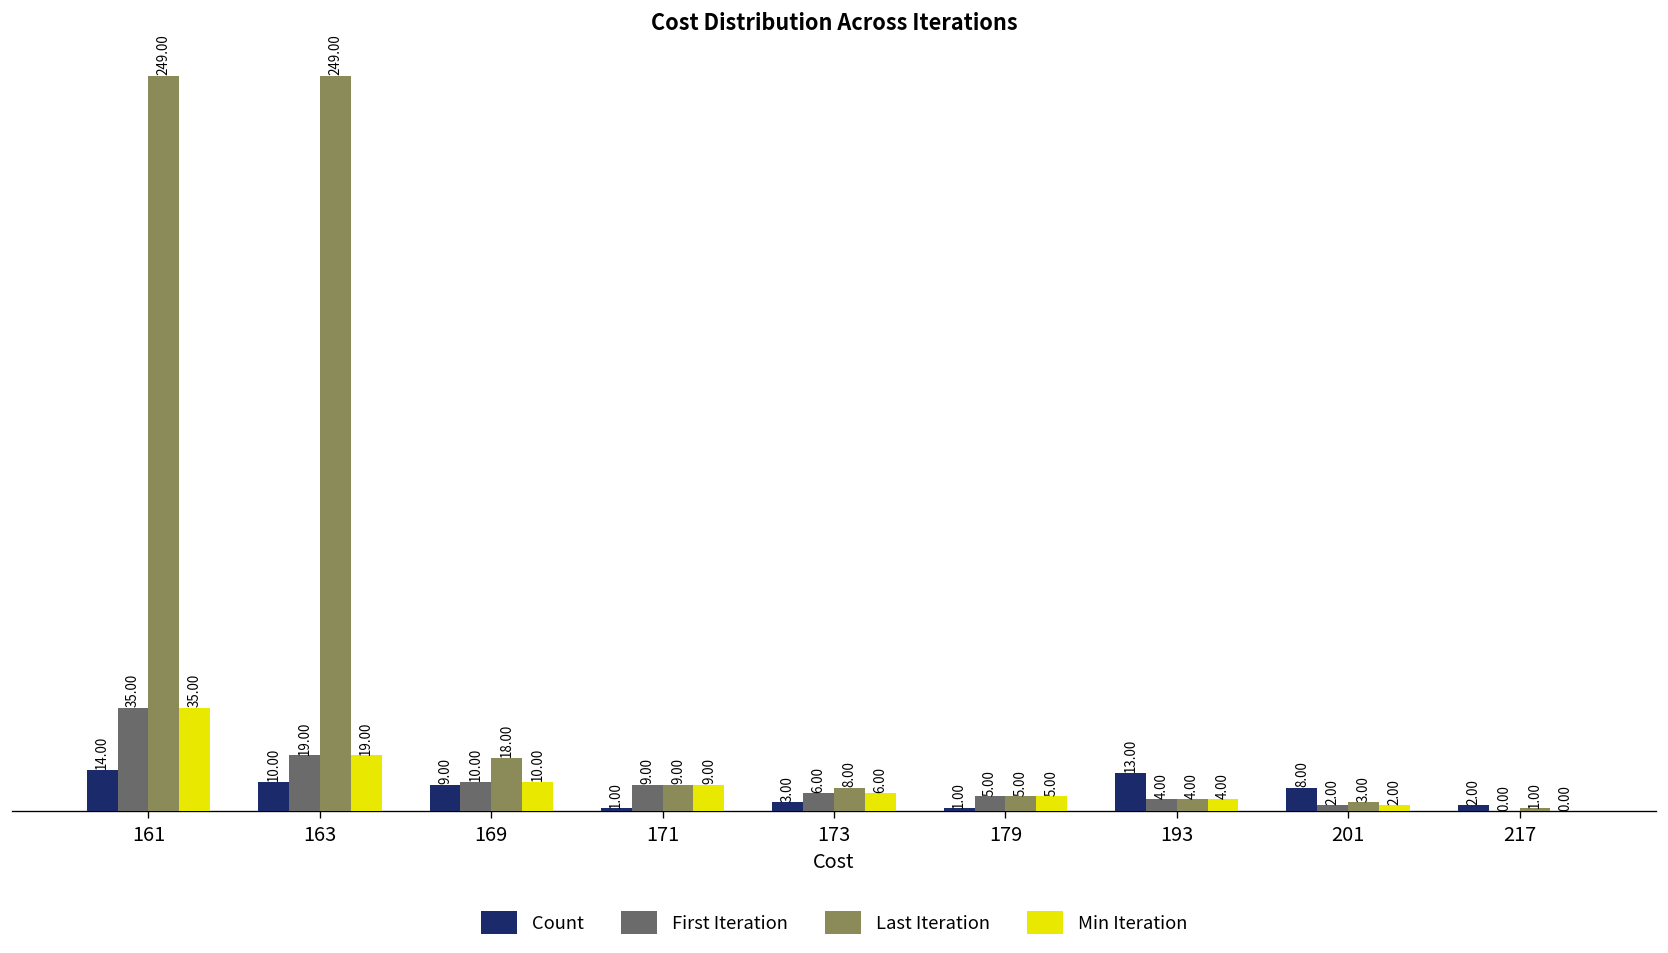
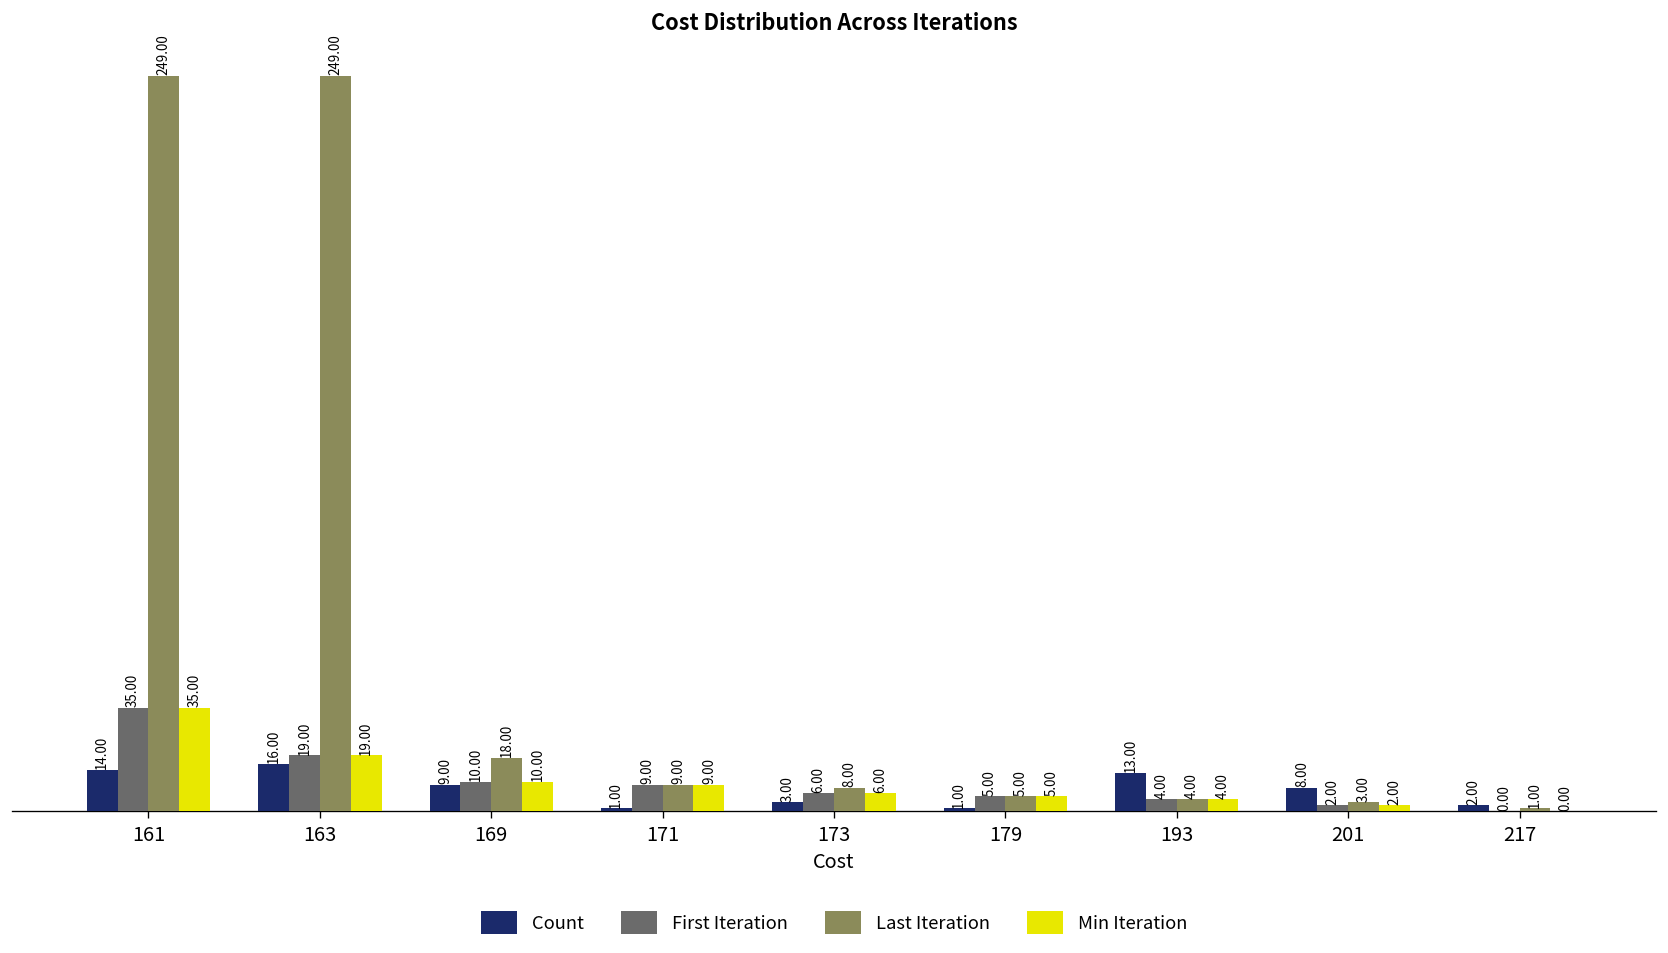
Count, 163: 10.00 -> 16.00
